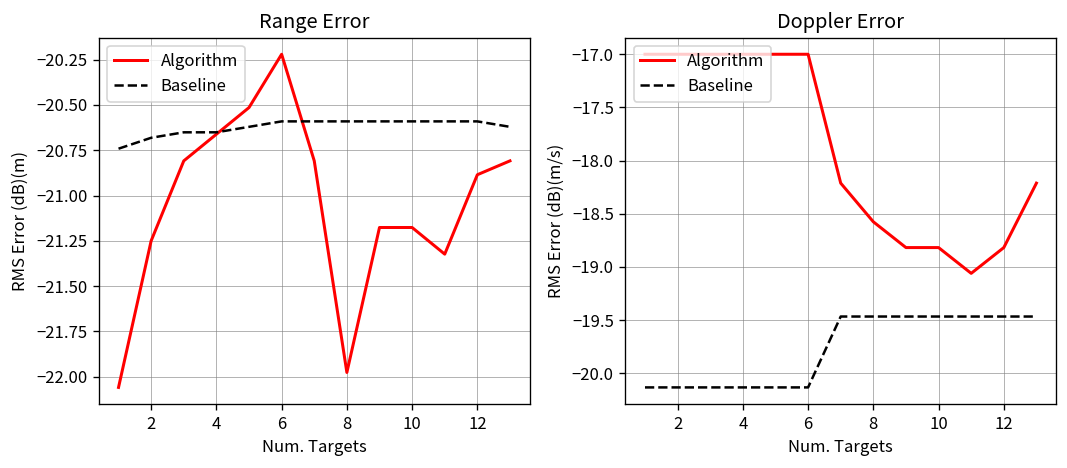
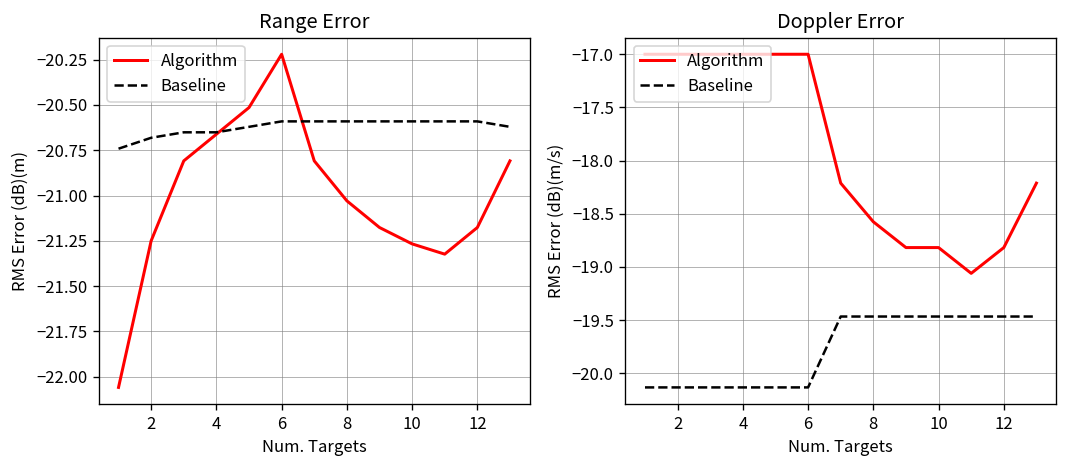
Range Error, Algorithm, 8: -21.98 -> -21.03
Range Error, Algorithm, 10: -21.18 -> -21.27
Range Error, Algorithm, 12: -20.89 -> -21.18
